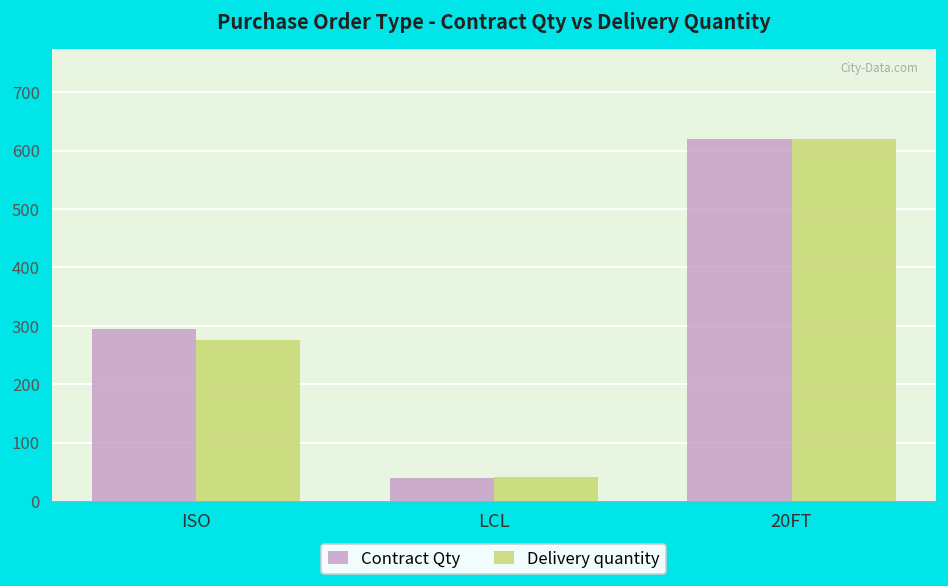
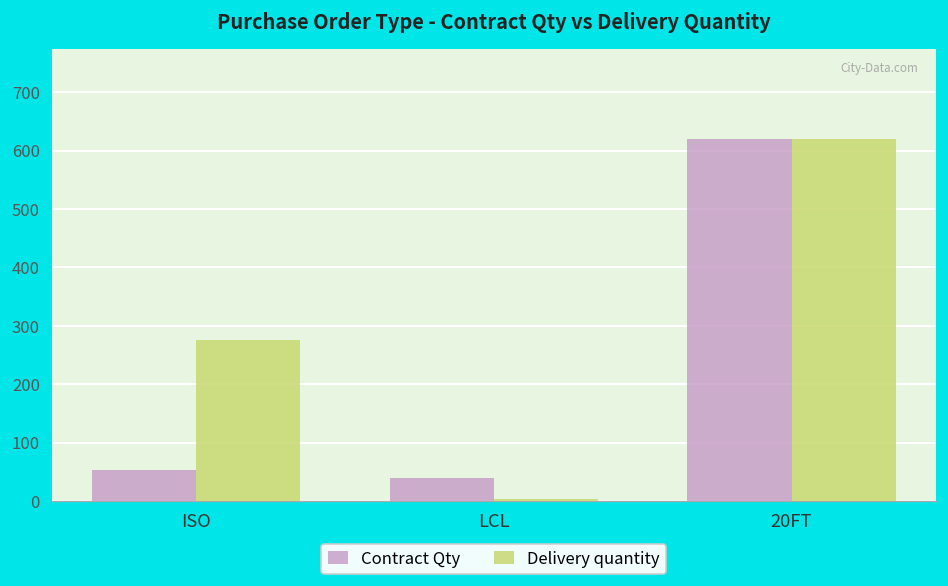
Contract Qty, ISO: 290 -> 50
Delivery quantity, LCL: 40 -> 0
